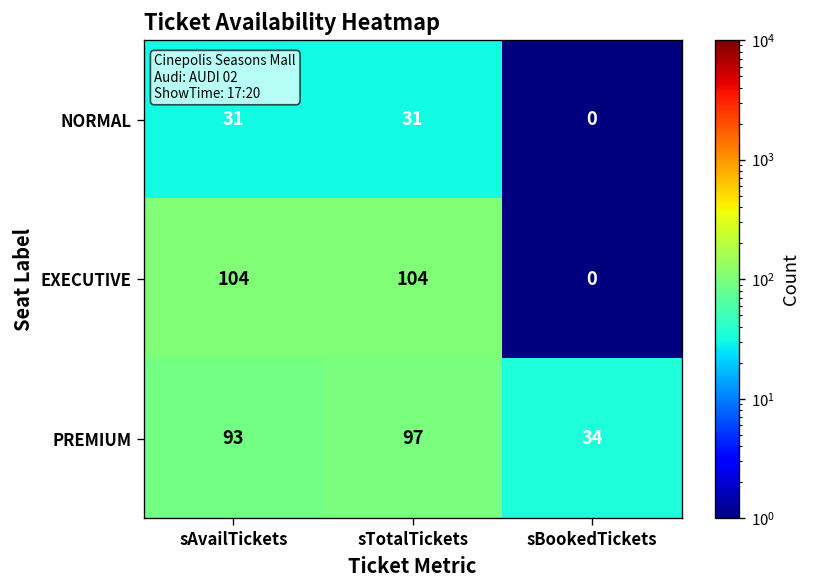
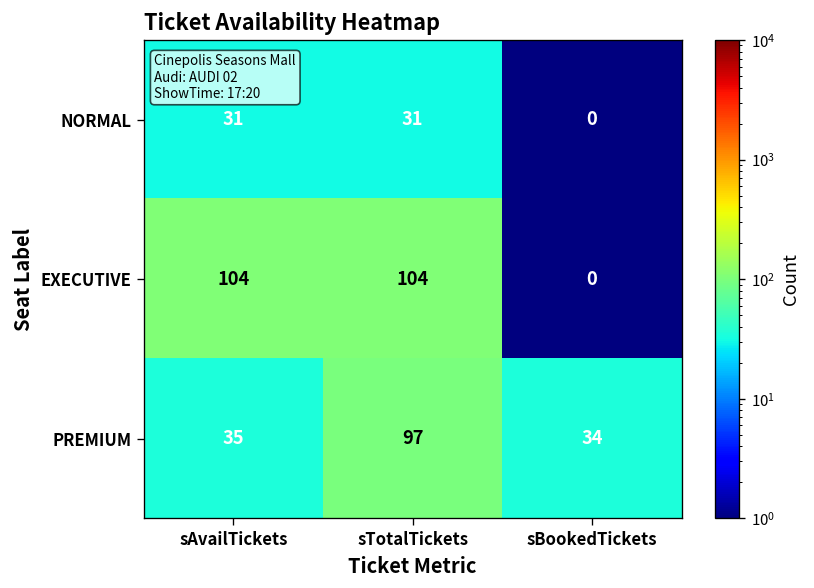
PREMIUM, sAvailTickets: 93 -> 35
